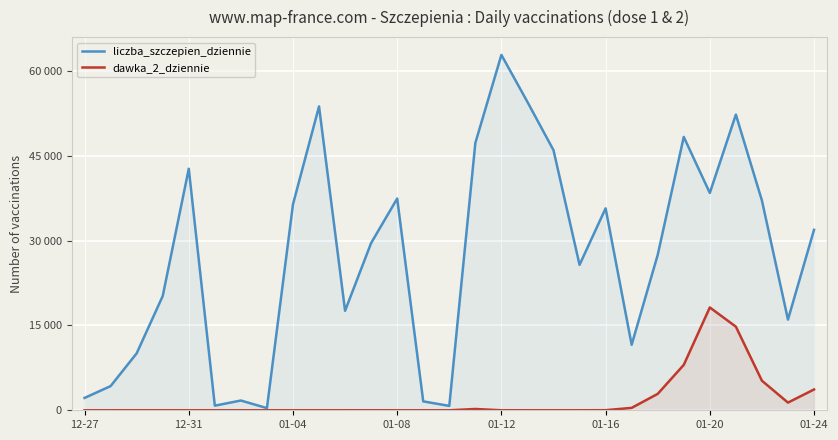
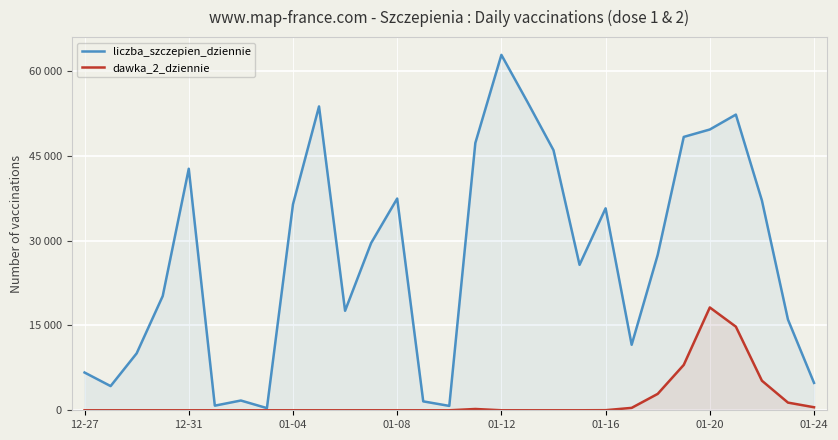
liczba_szczepien_dziennie, 12-27: 2000 -> 7000
liczba_szczepien_dziennie, 01-20: 38000 -> 50000
liczba_szczepien_dziennie, 01-24: 32000 -> 5000
dawka_2_dziennie, 01-24: 4000 -> 1000
